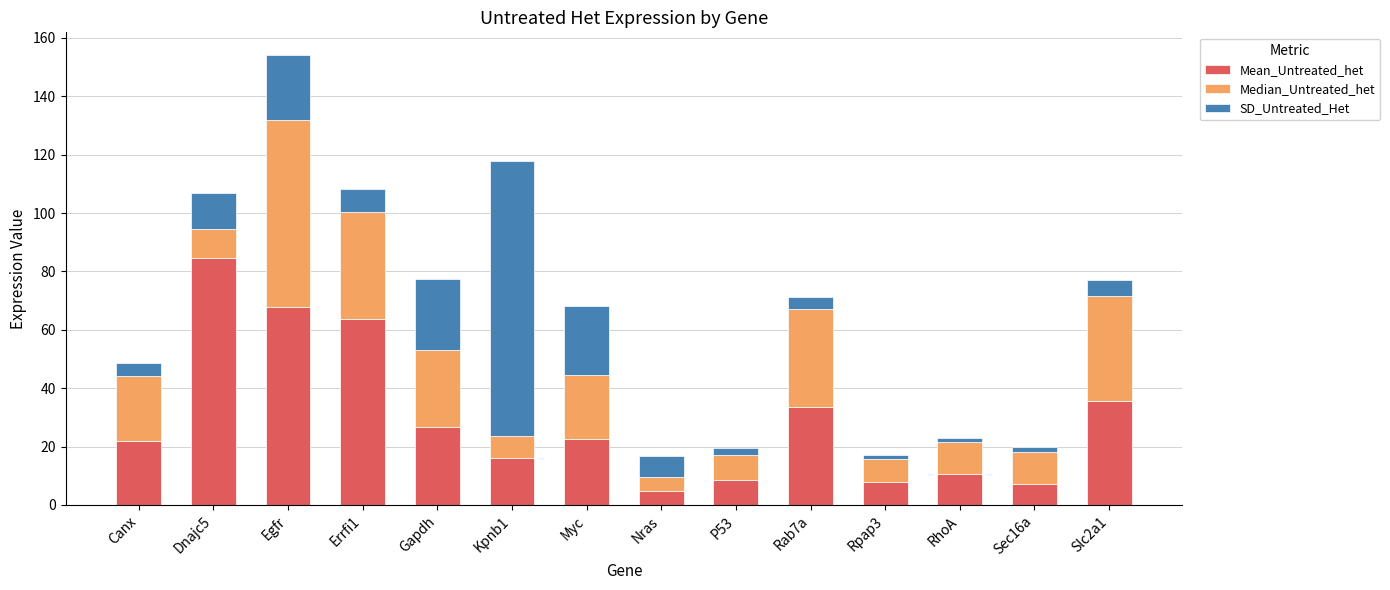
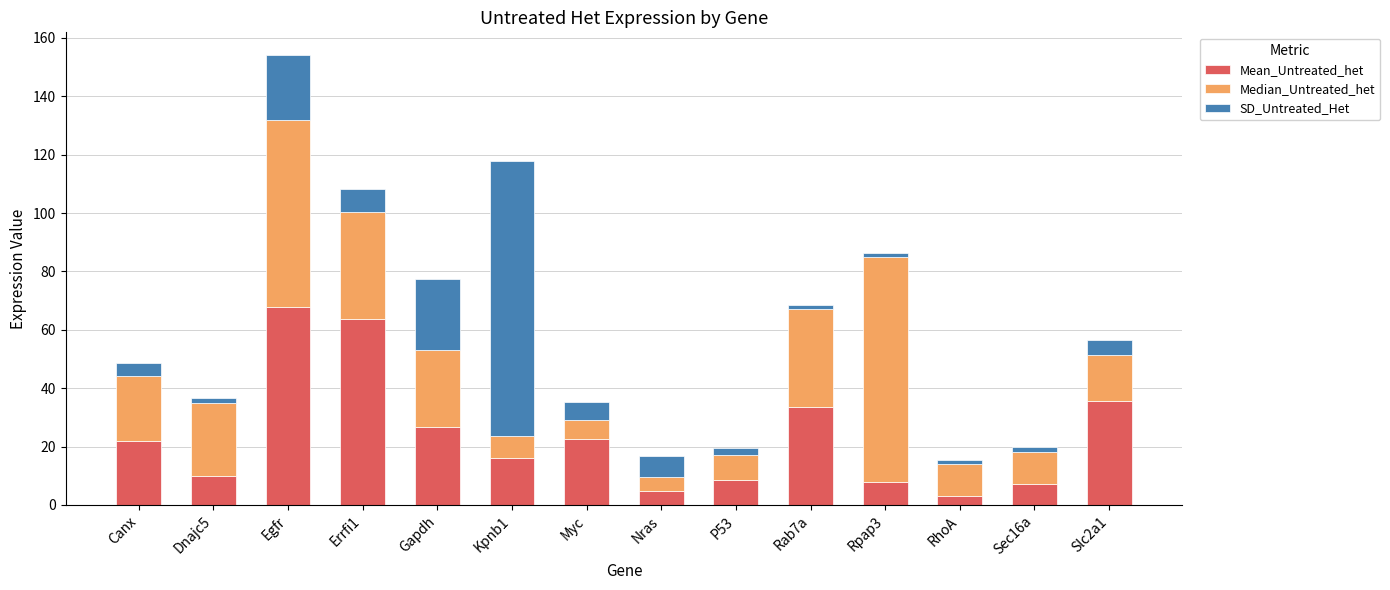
Mean_Untreated_het, Dnajc5: 85 -> 10
Median_Untreated_het, Dnajc5: 10 -> 25
SD_Untreated_Het, Dnajc5: 12 -> 2
Median_Untreated_het, Myc: 22 -> 7
SD_Untreated_Het, Myc: 23 -> 6
SD_Untreated_Het, Rab7a: 4 -> 1
Median_Untreated_het, Rpap3: 8 -> 77
Mean_Untreated_het, RhoA: 11 -> 3
Median_Untreated_het, Slc2a1: 36 -> 16
